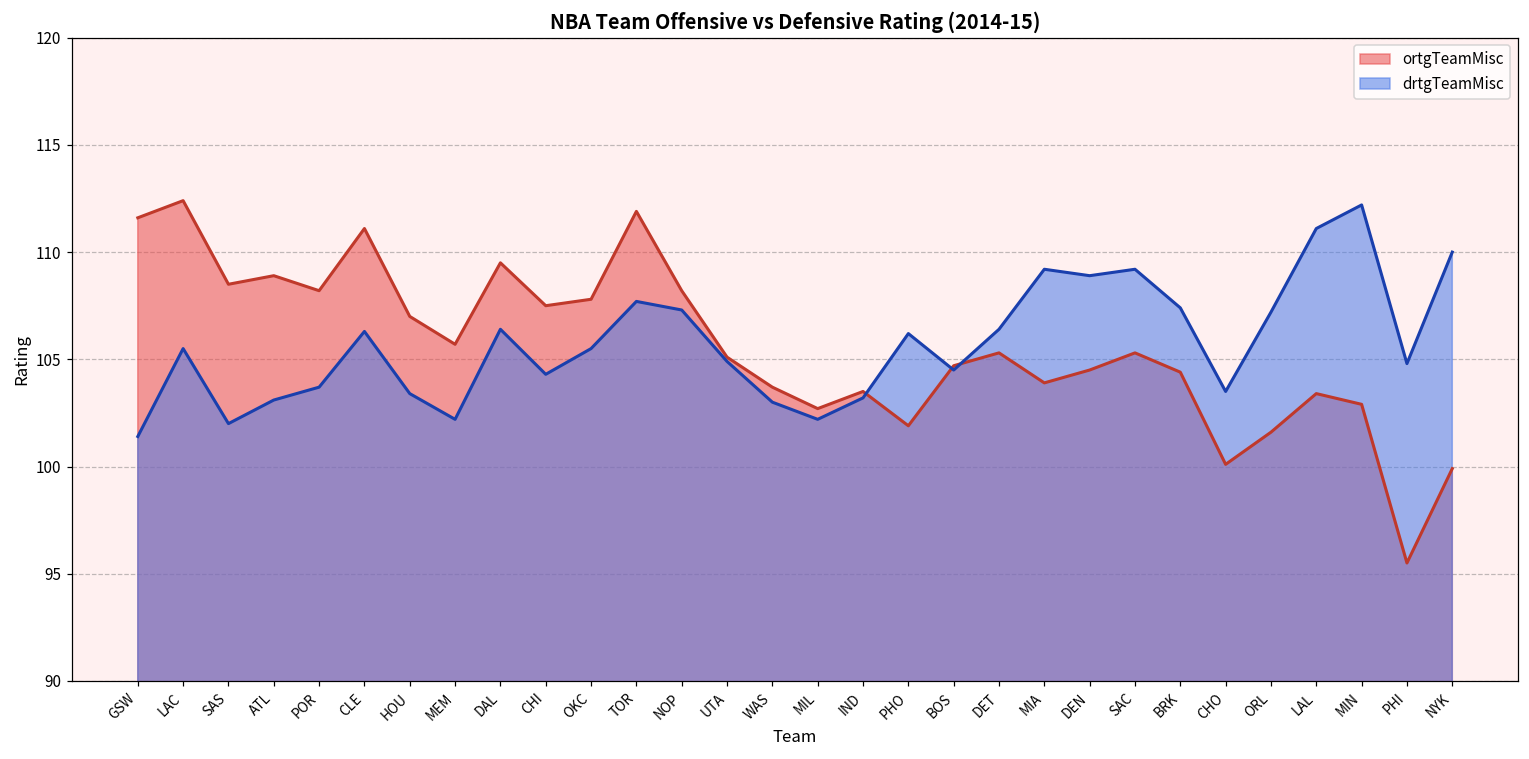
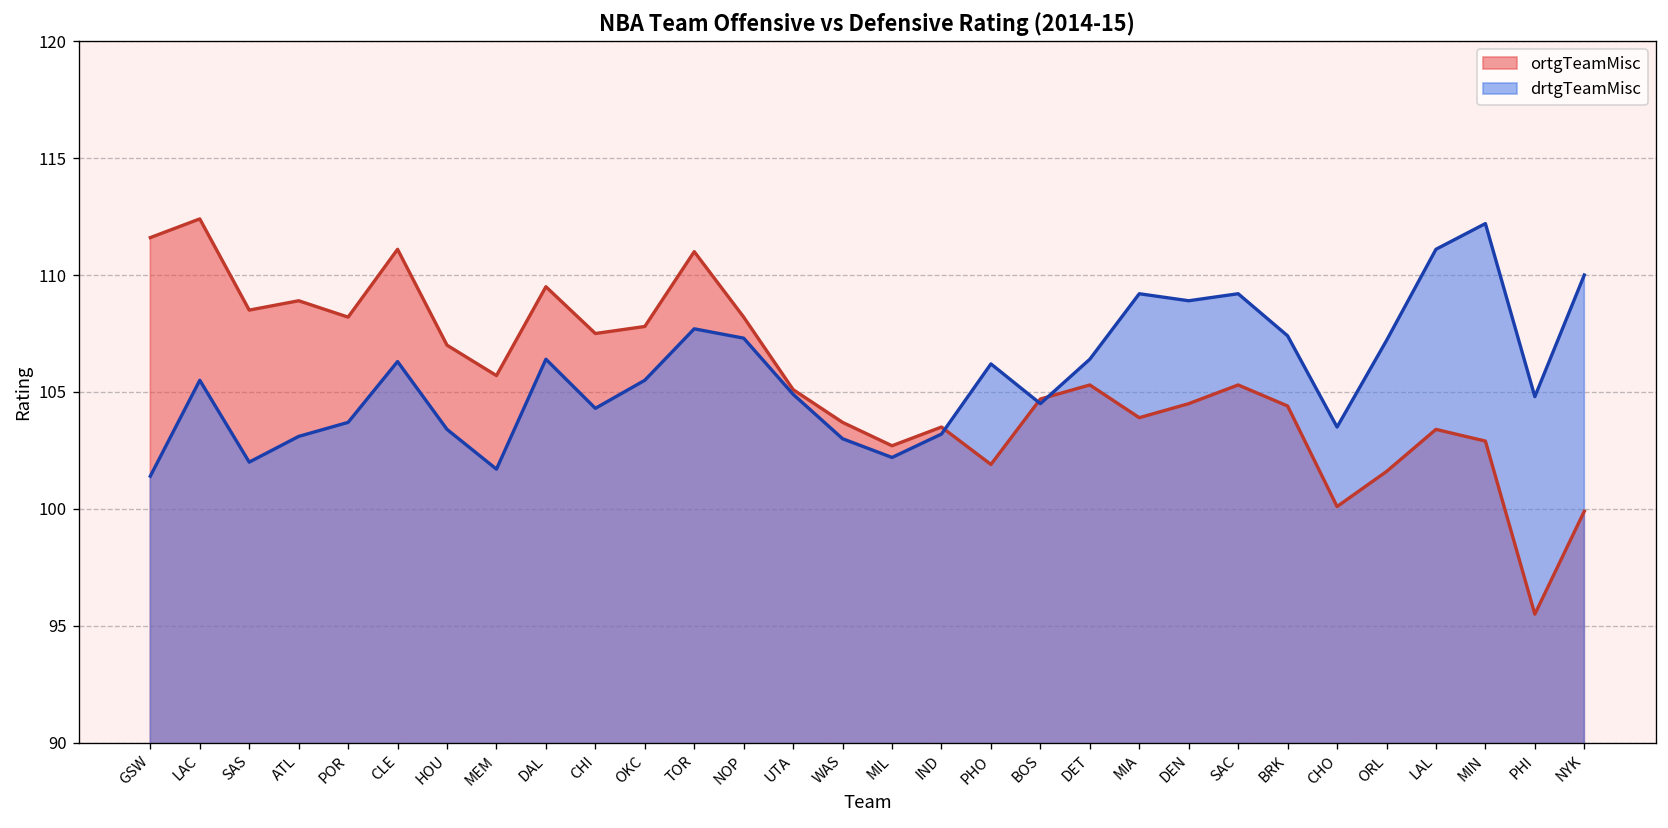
drtgTeamMisc, MEM: 102.2 -> 101.7
ortgTeamMisc, TOR: 111.9 -> 111.0
